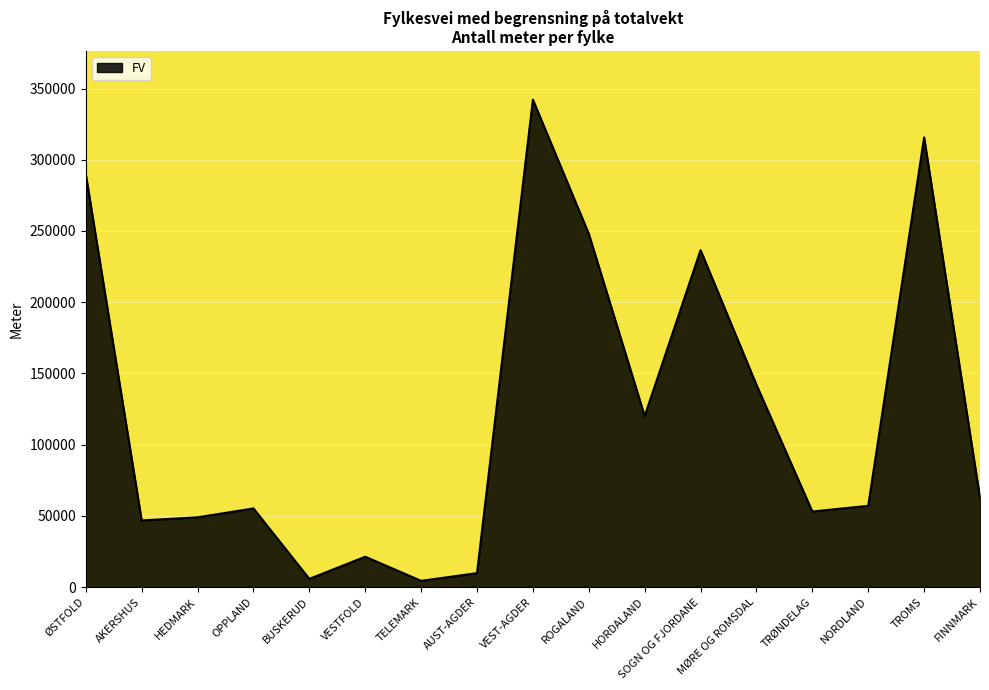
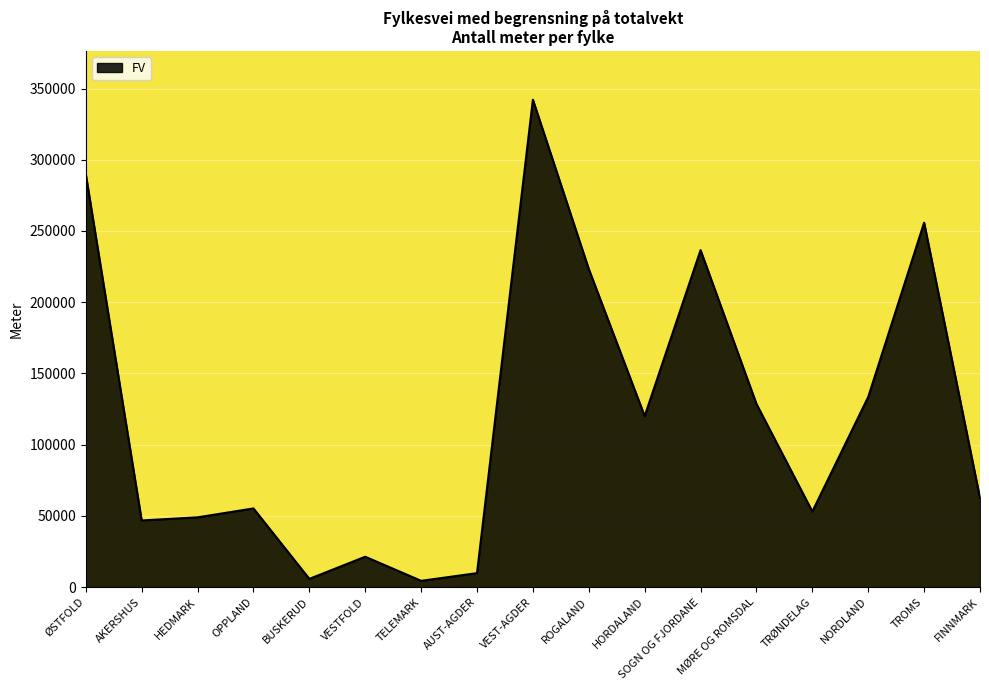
ROGALAND: 248000 -> 223000
MØRE OG ROMSDAL: 142000 -> 129000
NORDLAND: 57000 -> 134000
TROMS: 316000 -> 256000
